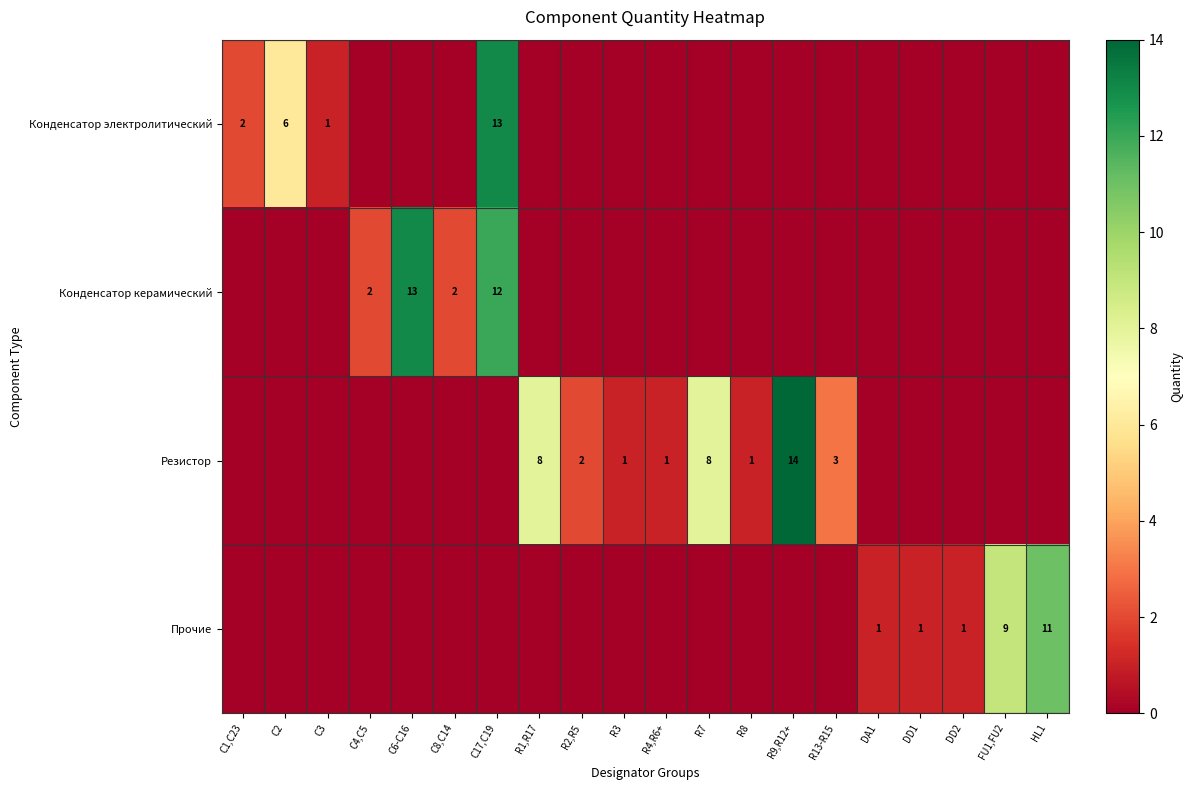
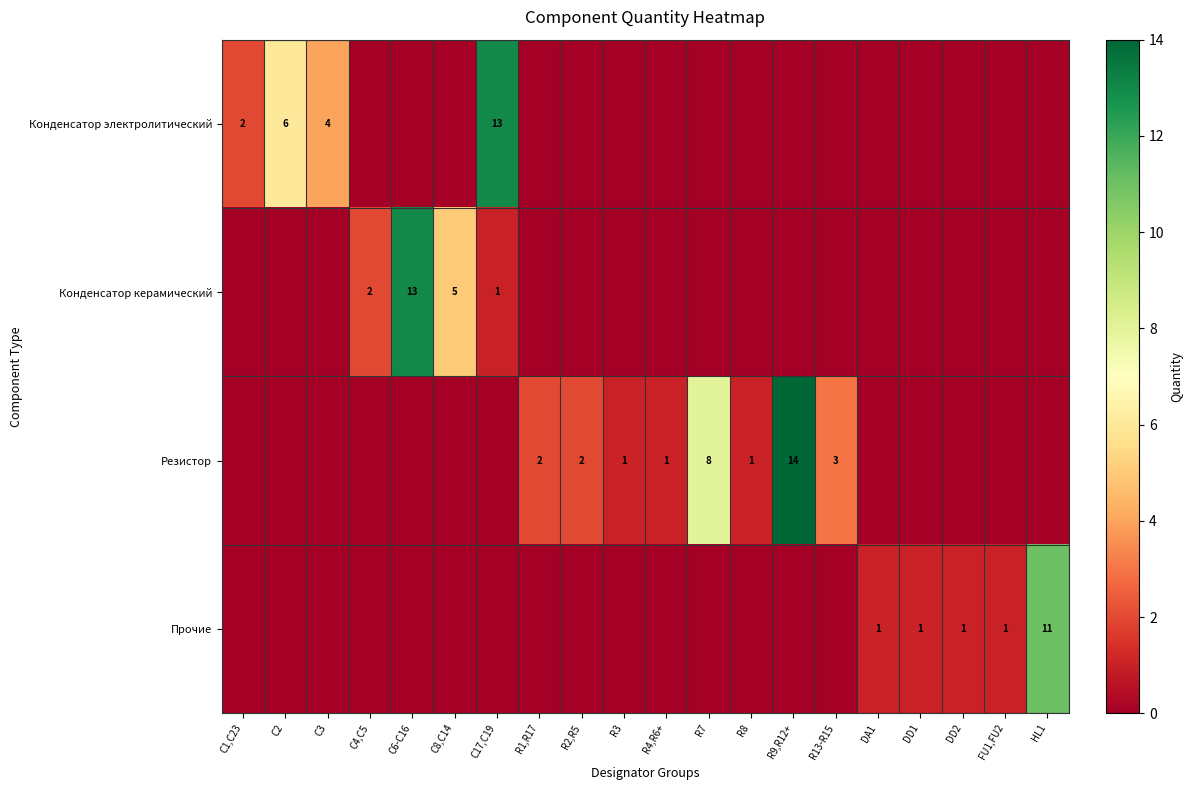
Конденсатор электролитический, C3: 1 -> 4
Конденсатор керамический, C8,C14: 2 -> 5
Конденсатор керамический, C17,C19: 12 -> 1
Резистор, R1,R17: 8 -> 2
Прочие, FU1,FU2: 9 -> 1
